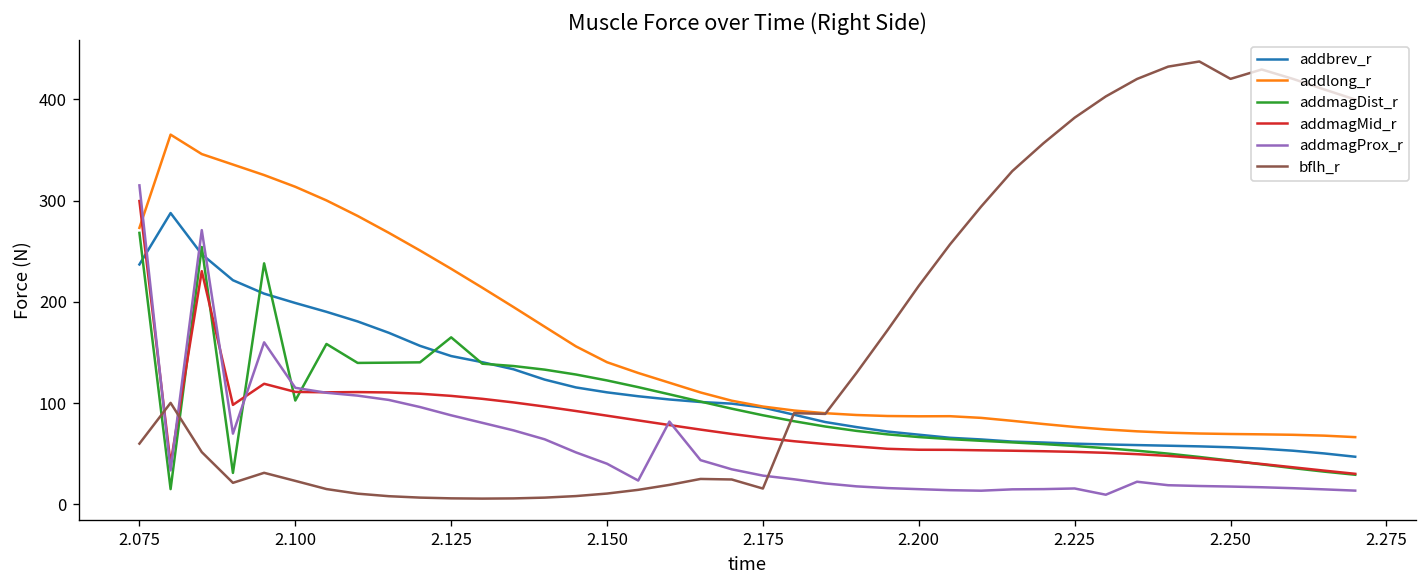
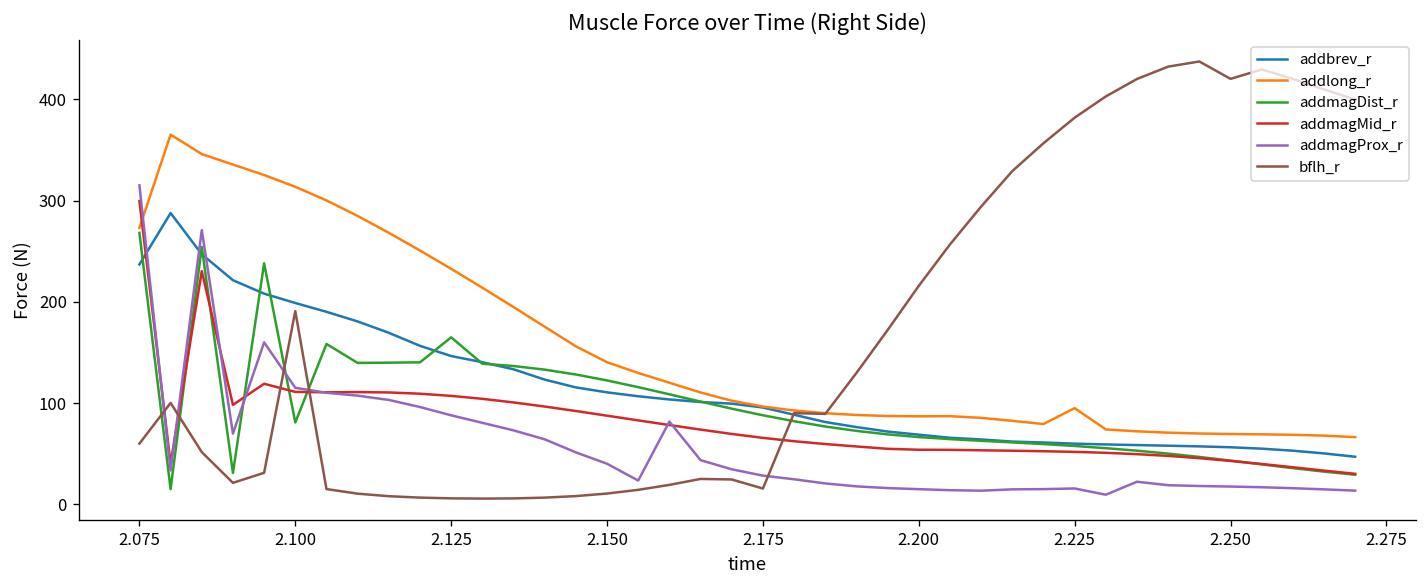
addmagDist_r, 2.100: 100 -> 80
bflh_r, 2.100: 20 -> 190
addlong_r, 2.225: 80 -> 90
